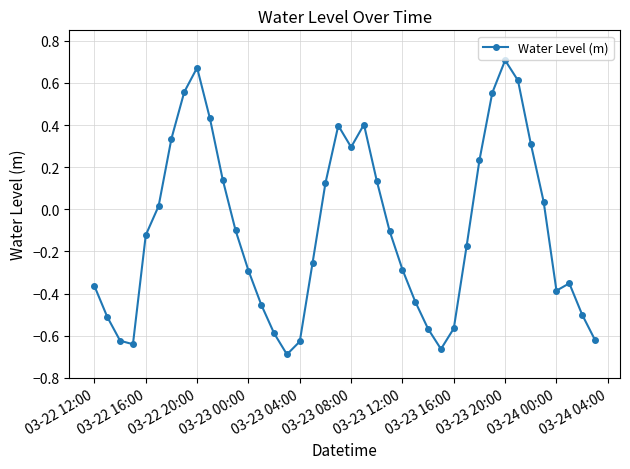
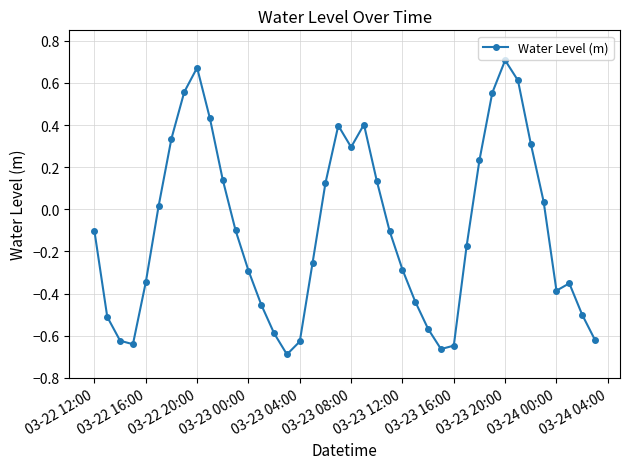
03-22 12:00: -0.36 -> -0.10
03-22 16:00: -0.12 -> -0.35
03-23 16:00: -0.57 -> -0.65
